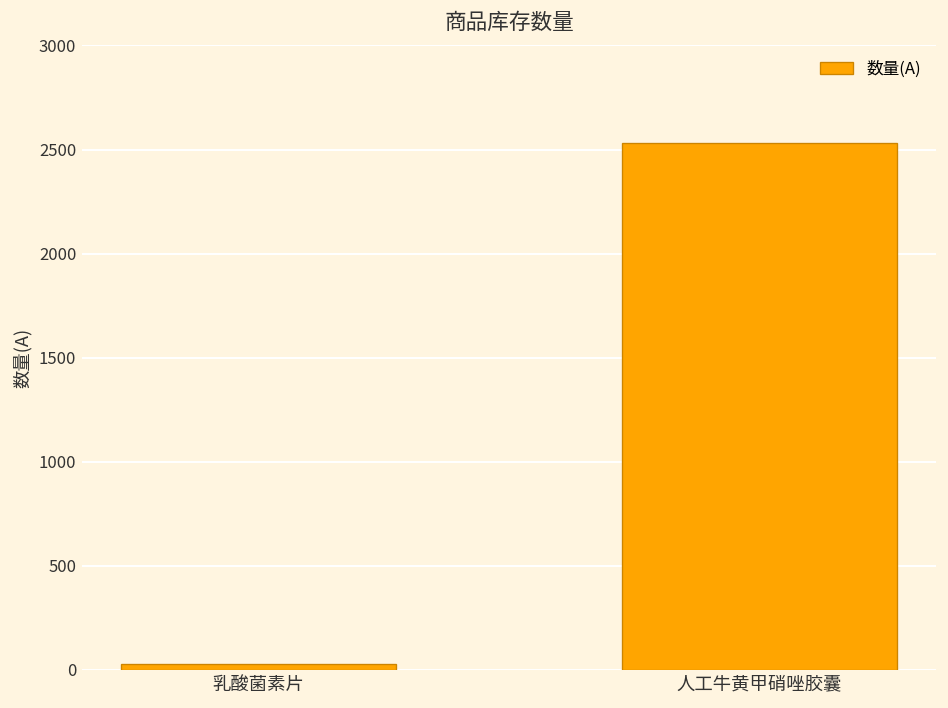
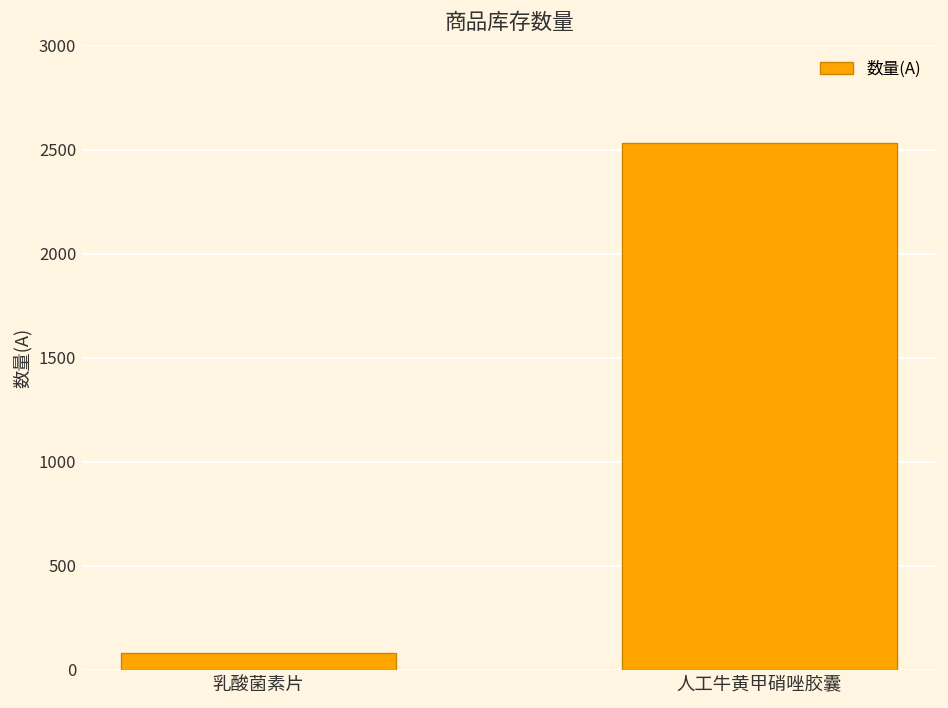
乳酸菌素片: 30 -> 80
